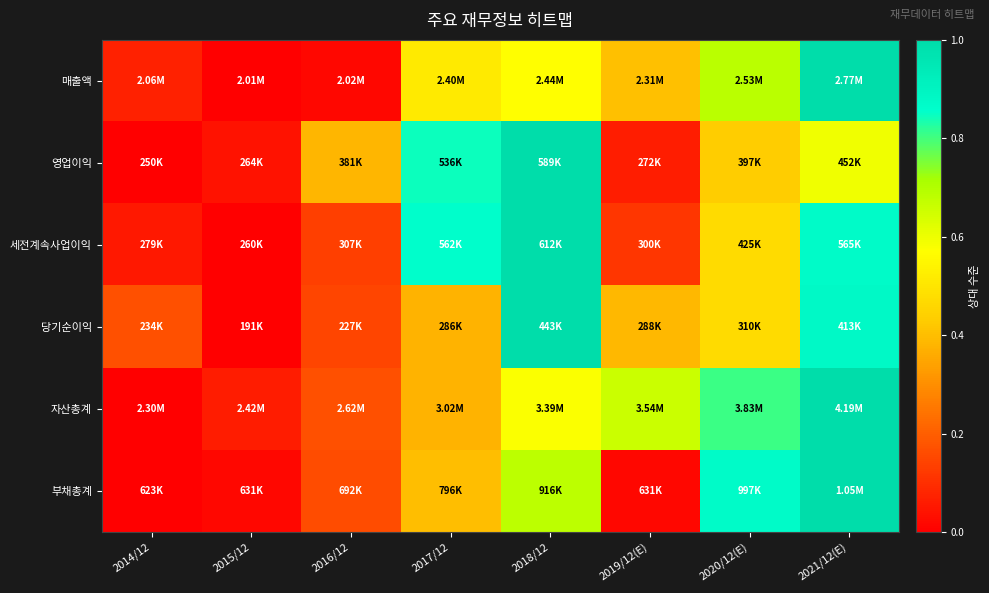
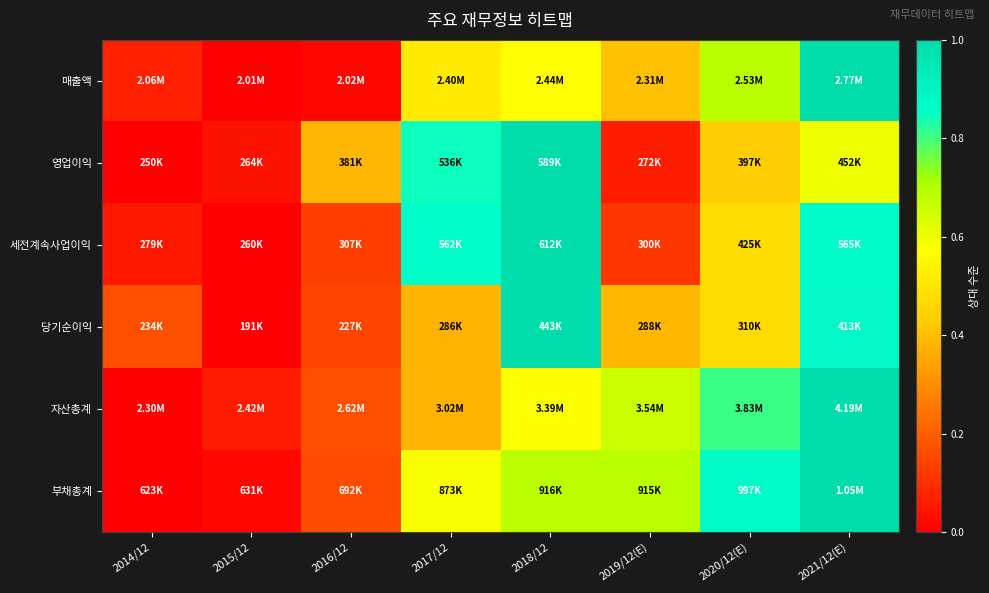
부채총계, 2017/12: 796K -> 873K
부채총계, 2019/12(E): 631K -> 915K
